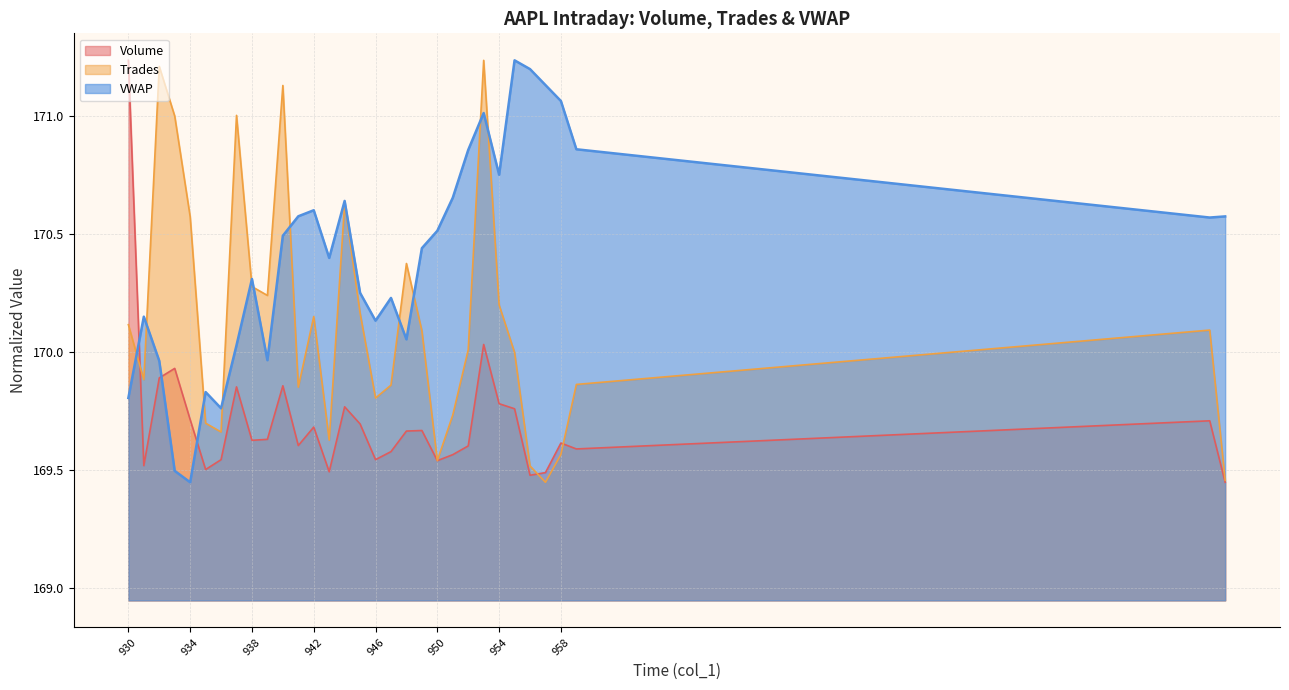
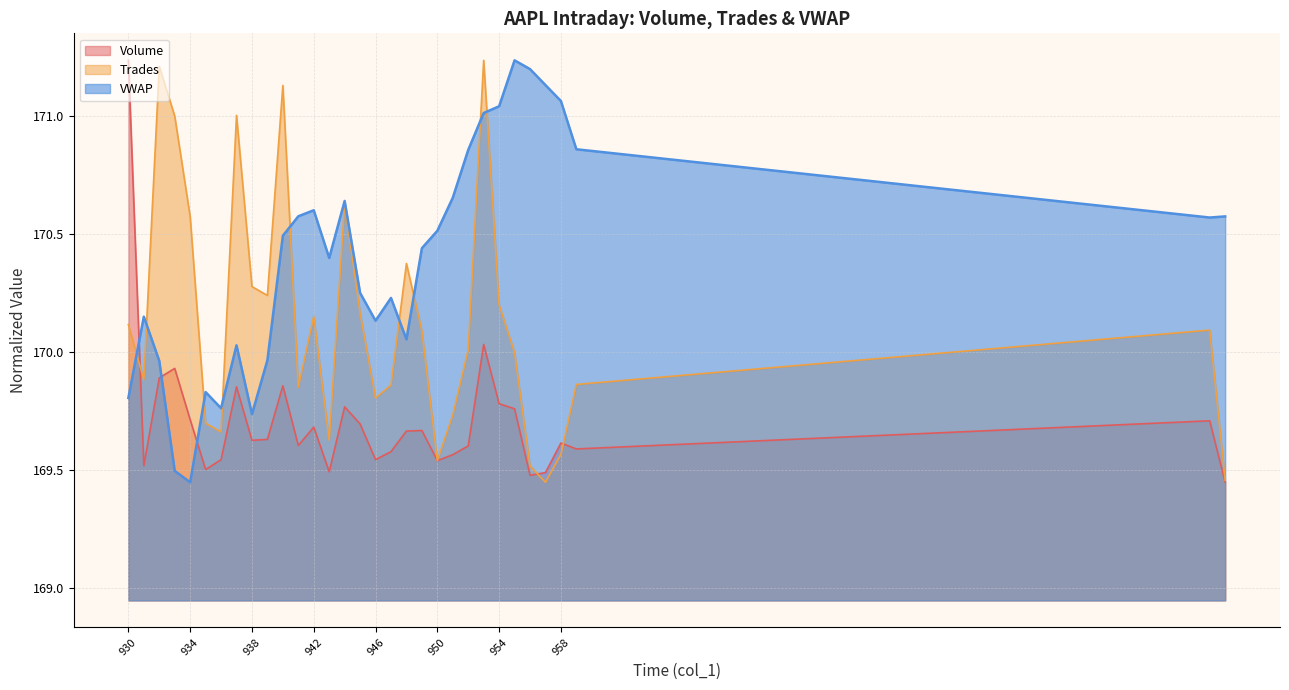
VWAP, 938: 170.31 -> 169.74
VWAP, 954: 170.75 -> 171.04
